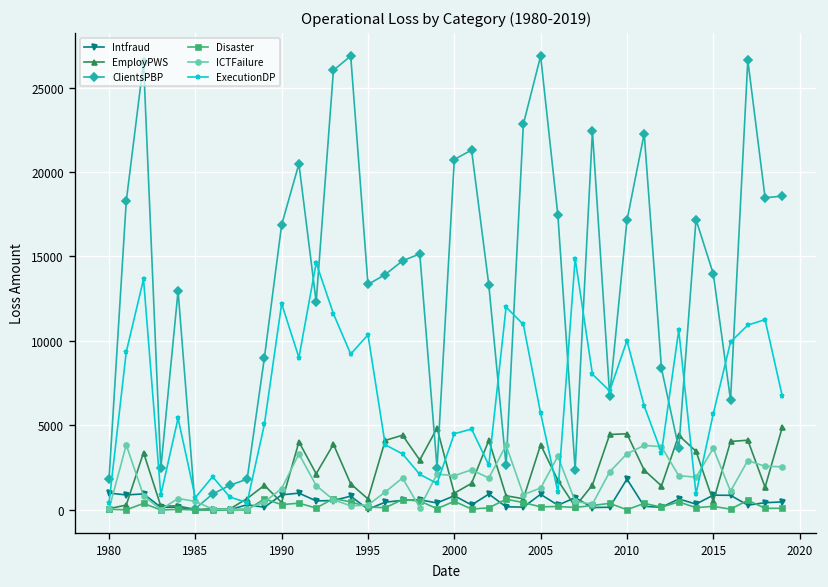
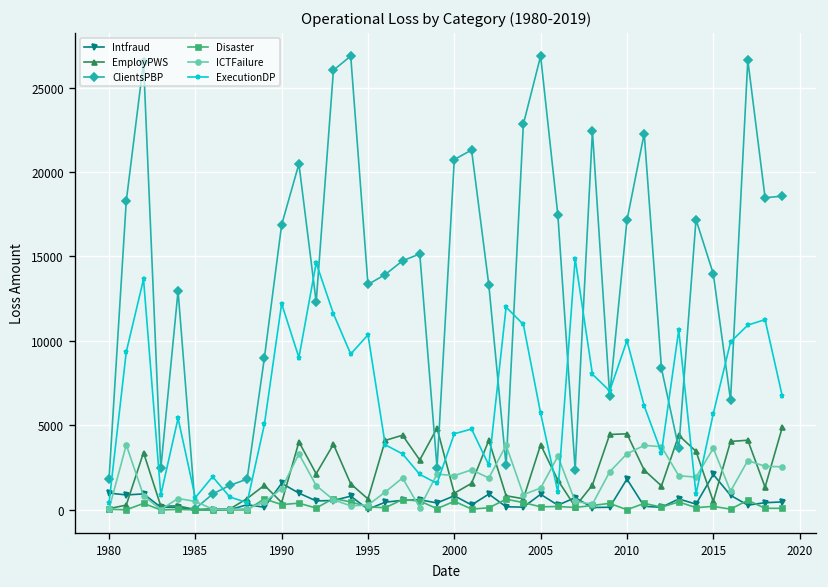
Intfraud, 1990: 900 -> 1600
Intfraud, 2015: 900 -> 2100
